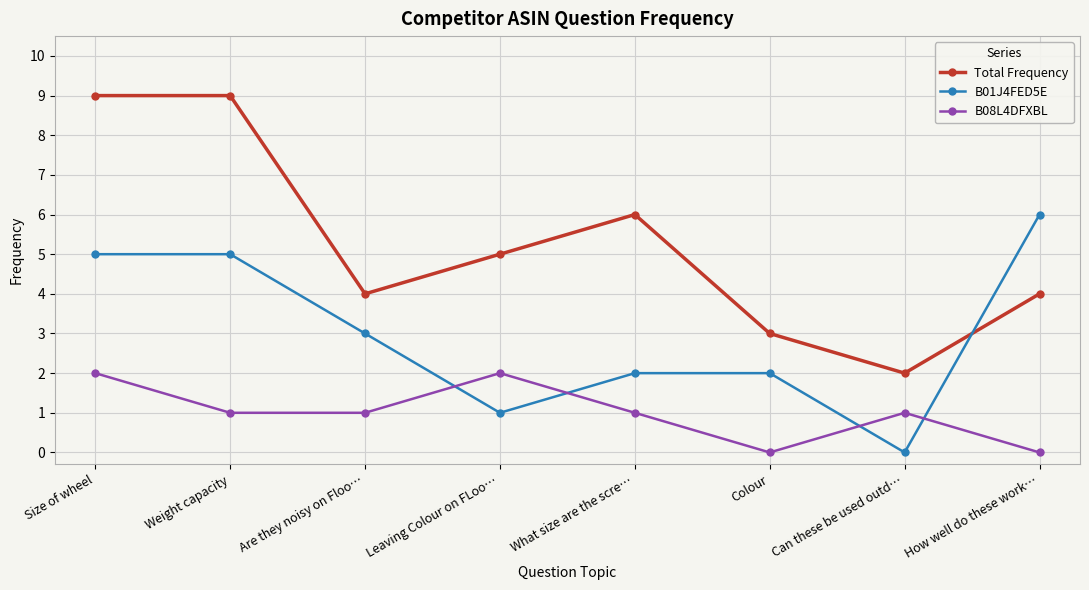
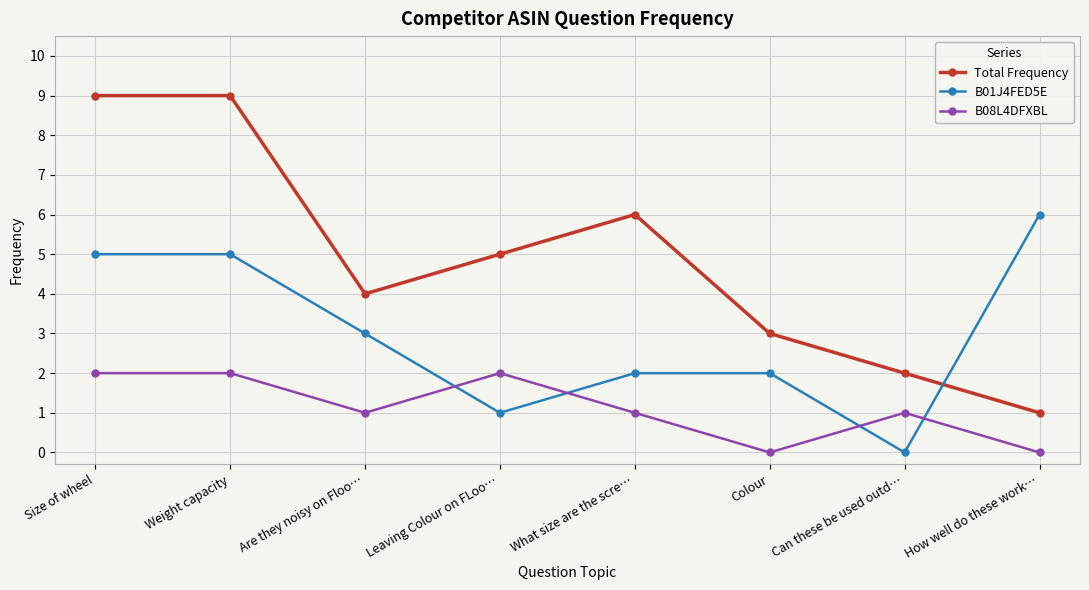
B08L4DFXBL, Weight capacity: 1 -> 2
Total Frequency, How well do these work…: 4 -> 1
